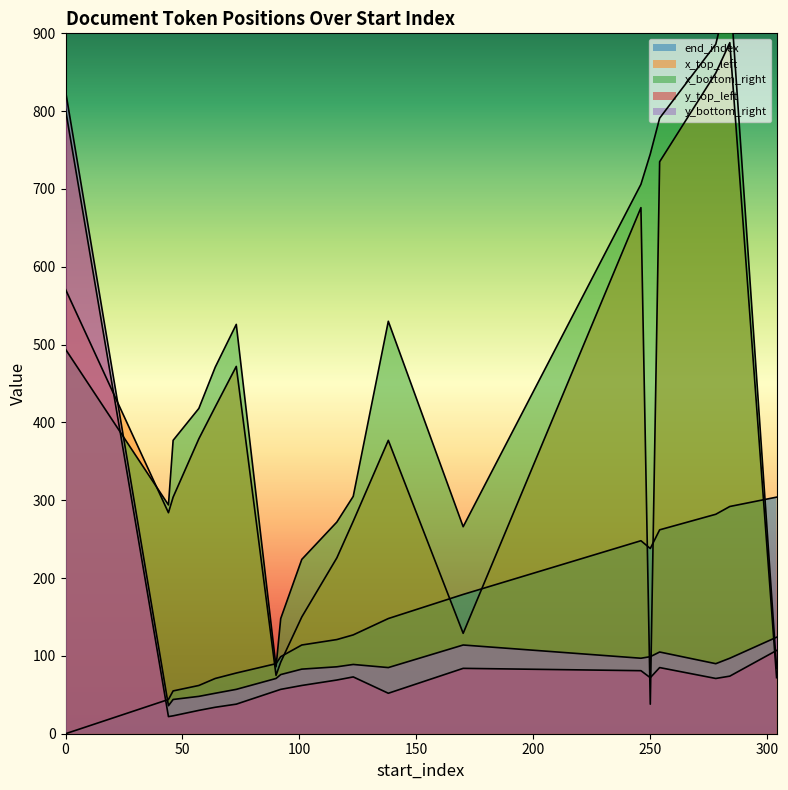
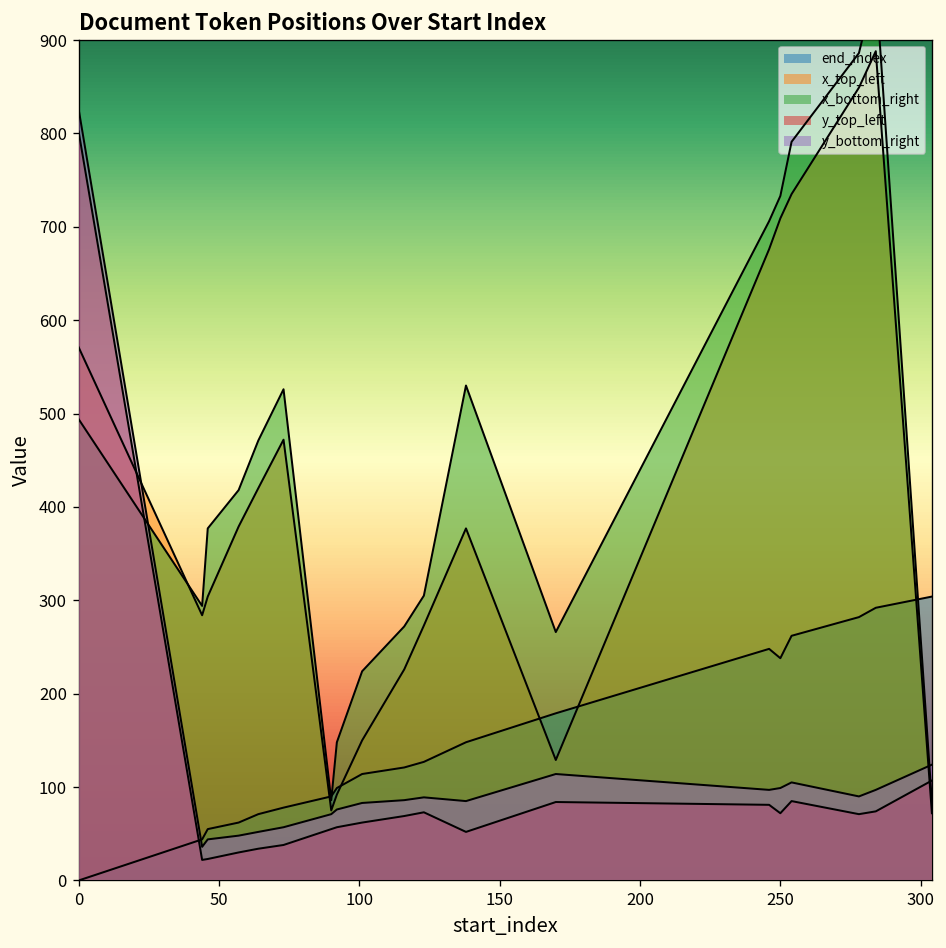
x_top_left, 250: 40 -> 710
x_bottom_right, 250: 750 -> 730
